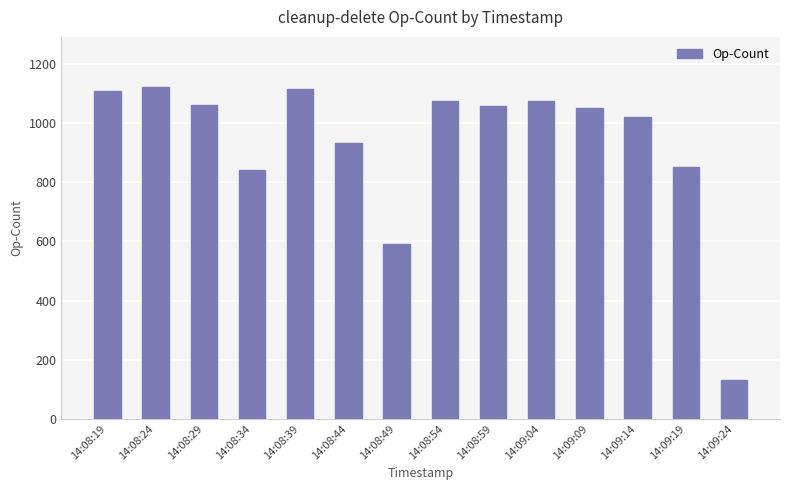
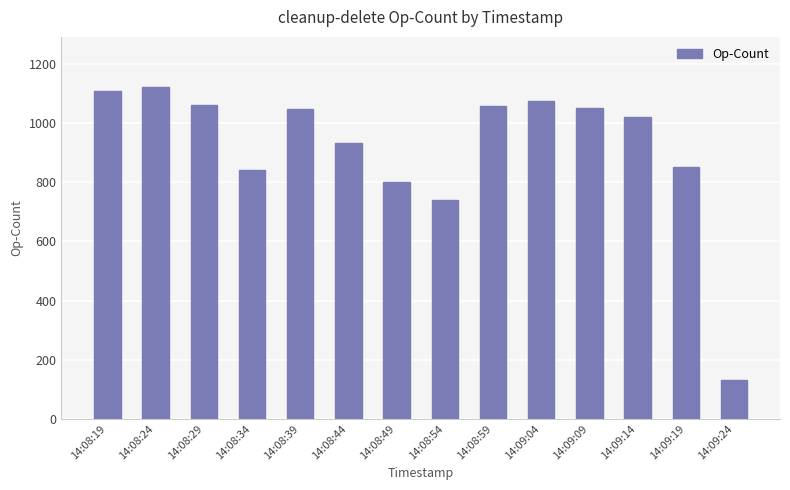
14:08:39: 1120 -> 1050
14:08:49: 590 -> 800
14:08:54: 1080 -> 740
